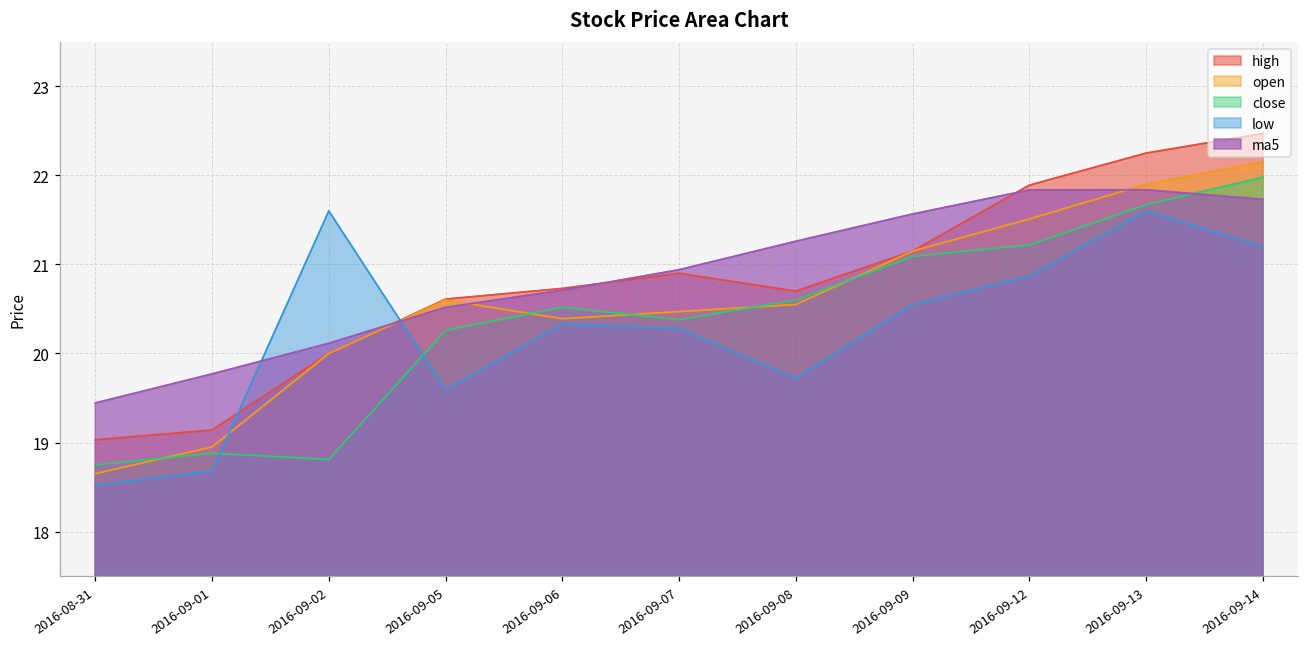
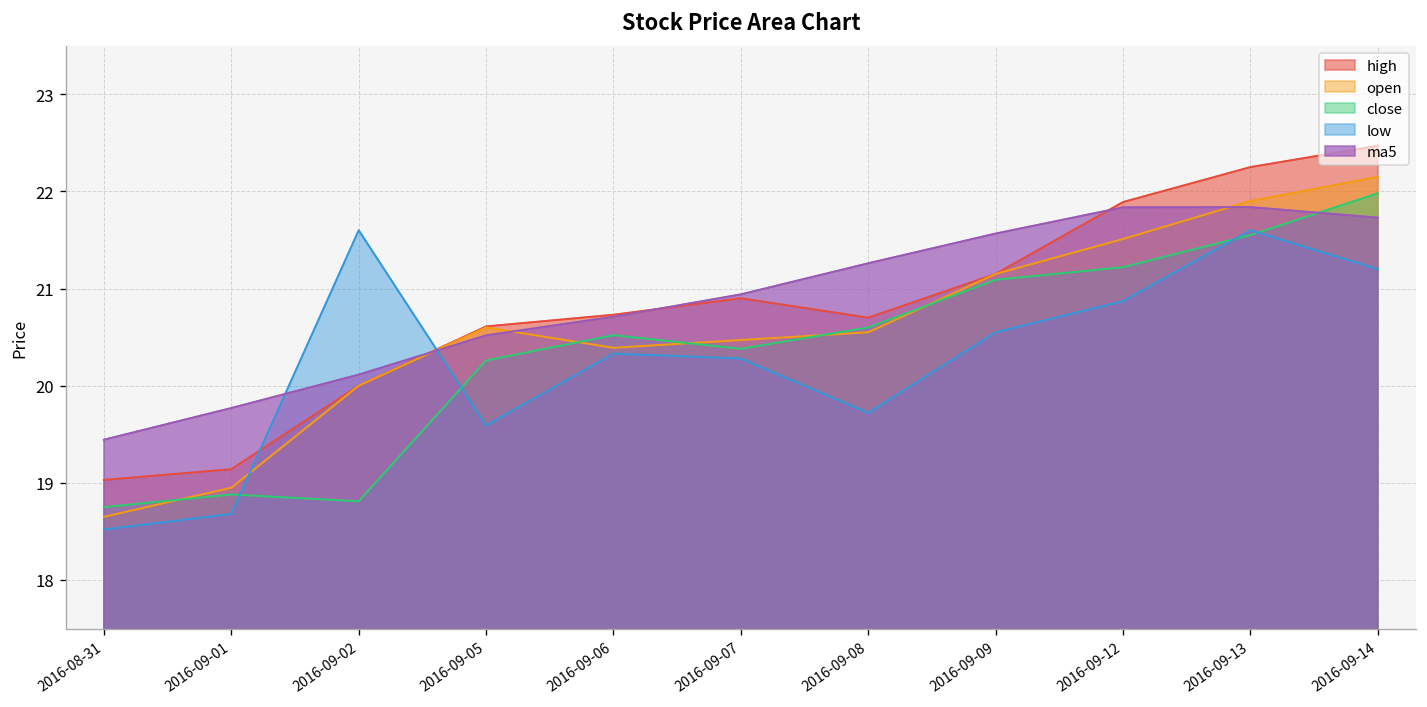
close, 2016-09-13: 21.7 -> 21.6
